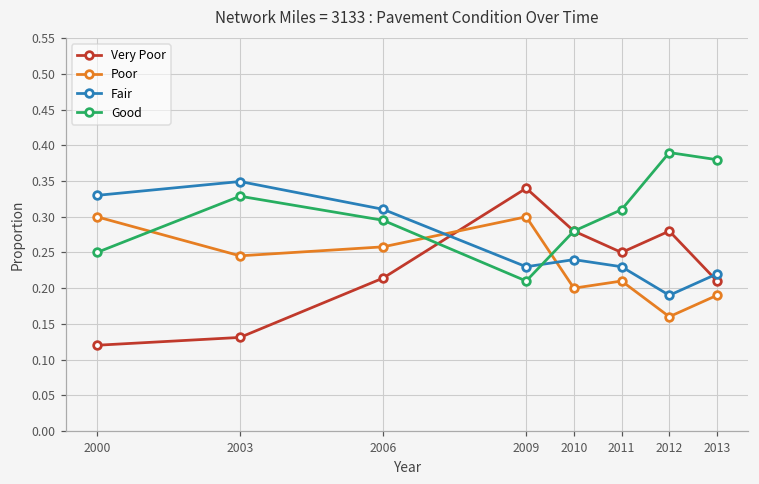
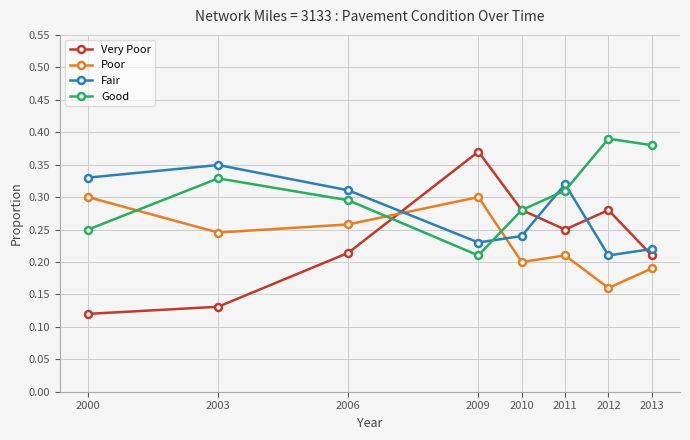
Very Poor, 2009: 0.34 -> 0.37
Fair, 2011: 0.23 -> 0.32
Fair, 2012: 0.19 -> 0.21
